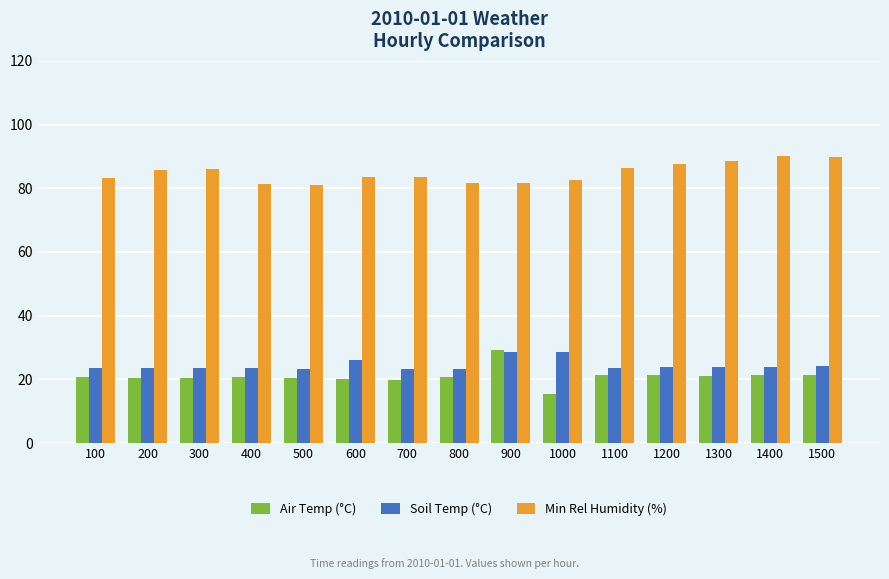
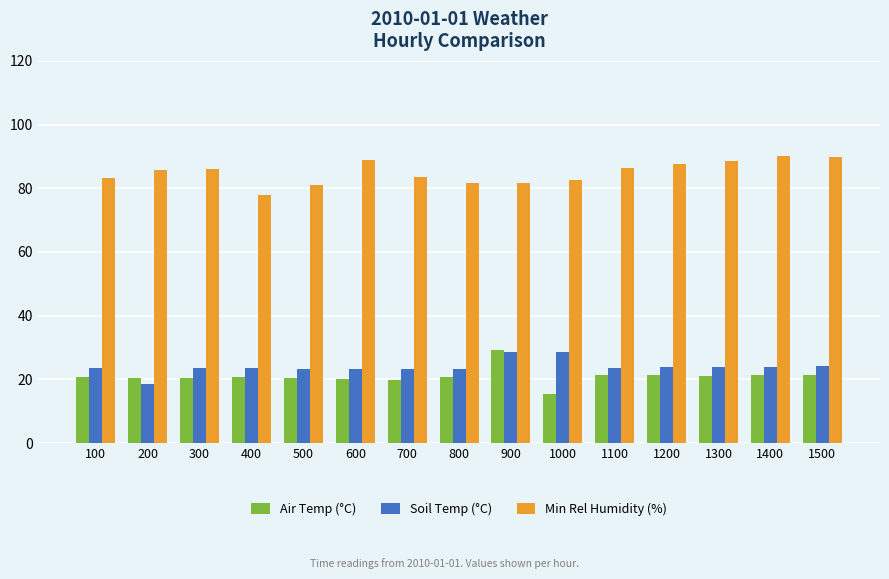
Soil Temp (°C), 200: 24 -> 19
Min Rel Humidity (%), 400: 82 -> 78
Soil Temp (°C), 600: 26 -> 23
Min Rel Humidity (%), 600: 84 -> 89
